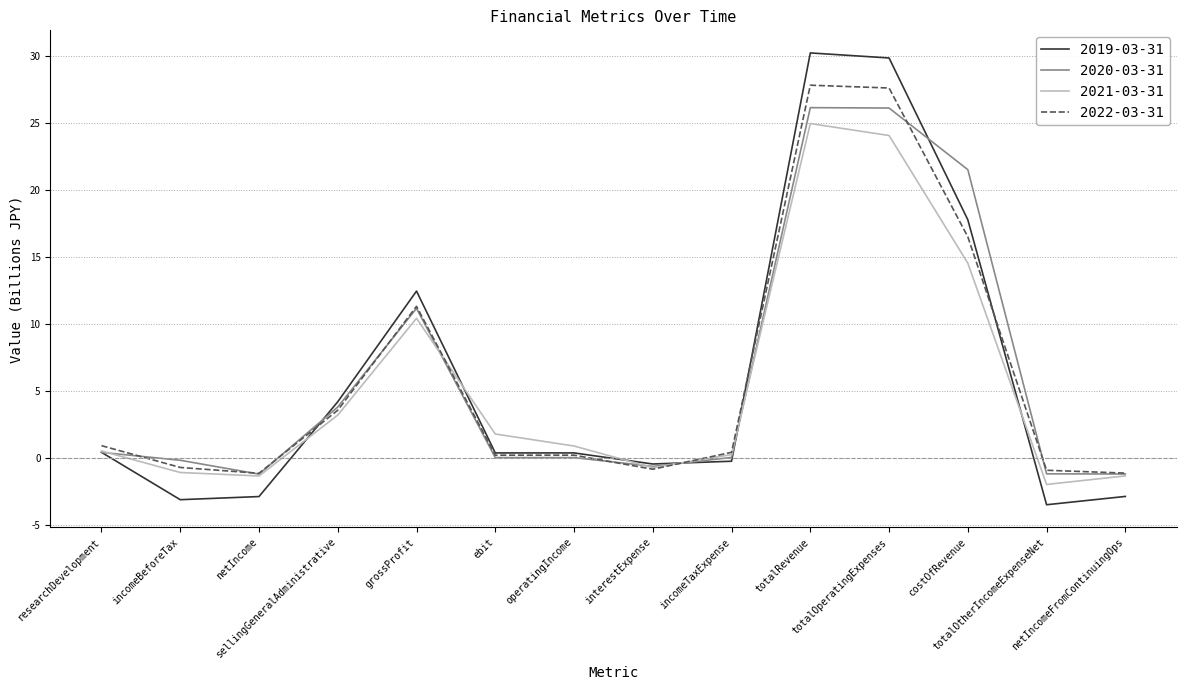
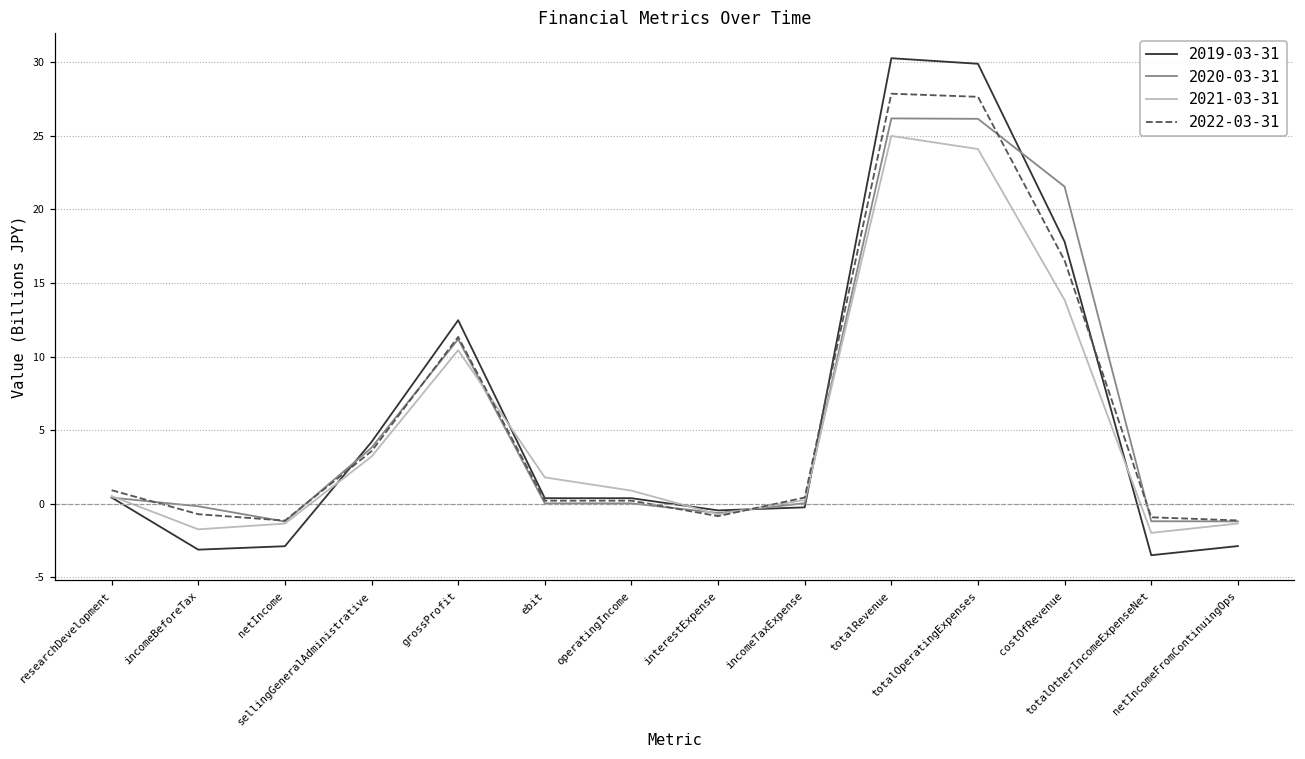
2021-03-31, incomeBeforeTax: -1.1 -> -1.7
2021-03-31, costOfRevenue: 14.5 -> 13.8
